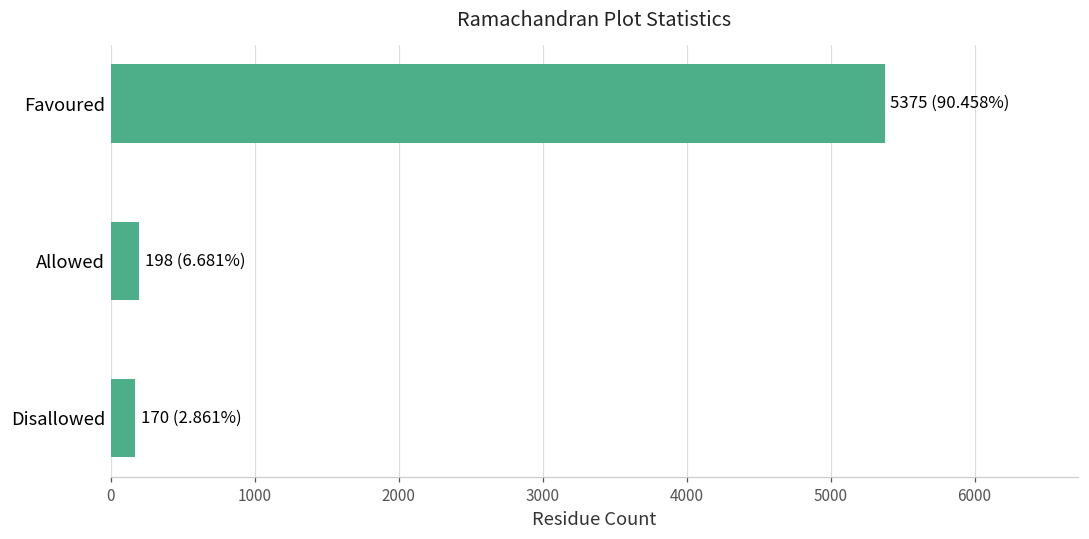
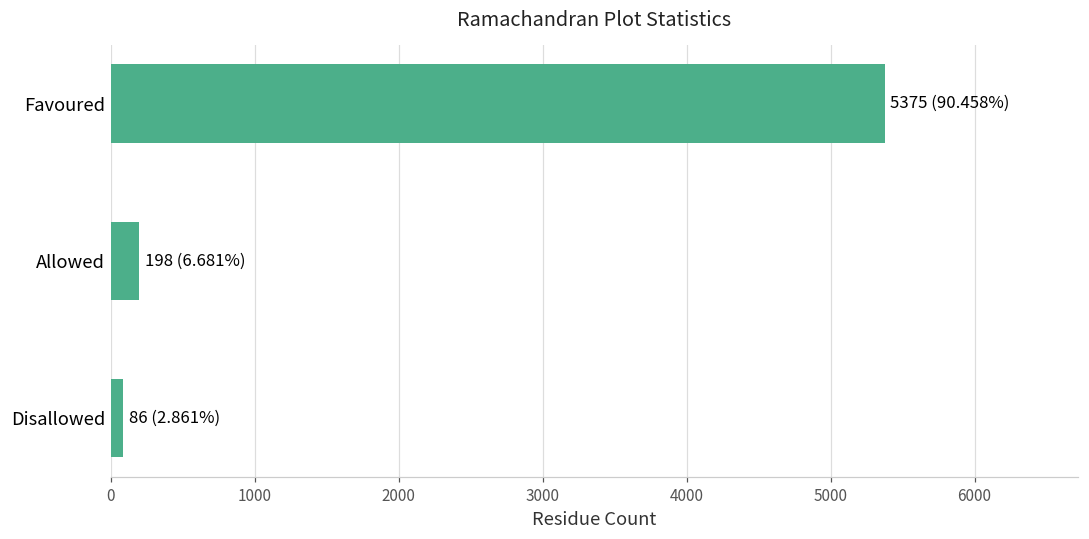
Disallowed: 170 -> 86
